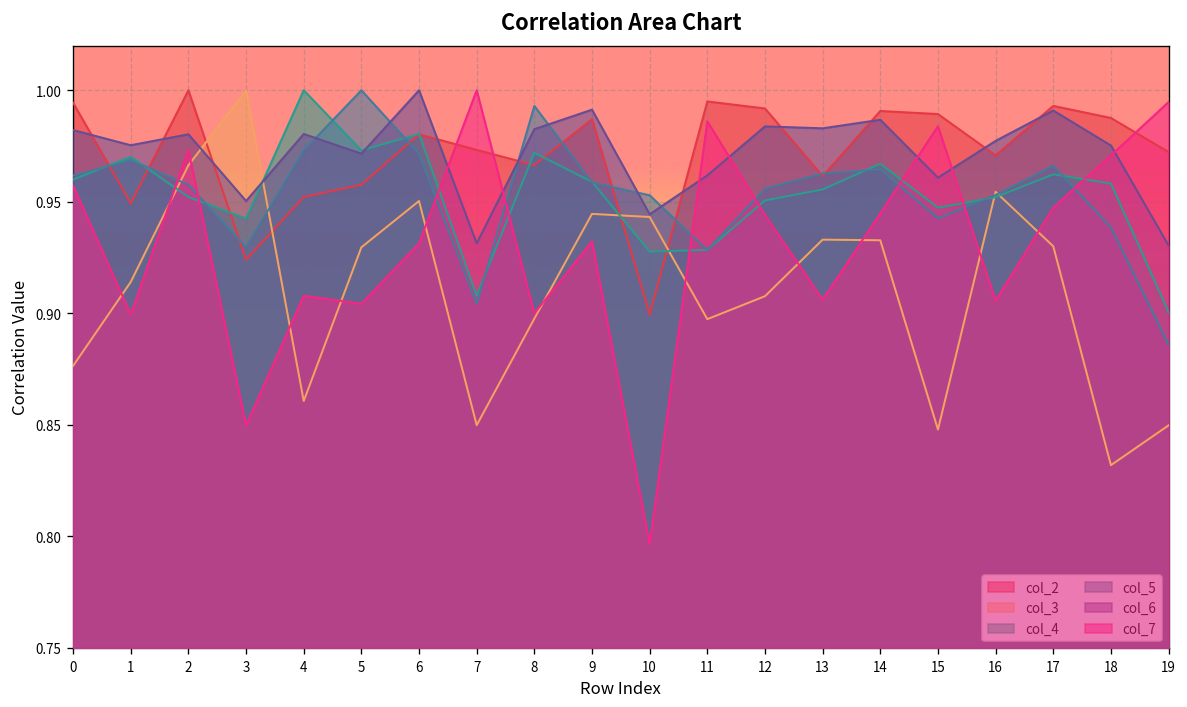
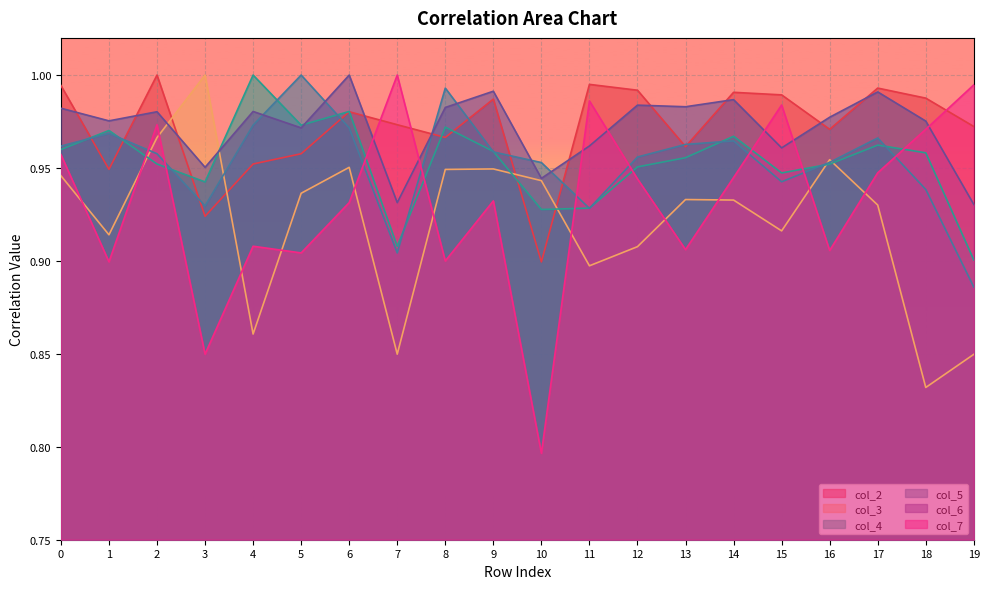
col_3, 0: 0.876 -> 0.946
col_3, 5: 0.930 -> 0.936
col_3, 8: 0.898 -> 0.949
col_3, 9: 0.945 -> 0.949
col_3, 15: 0.848 -> 0.916
